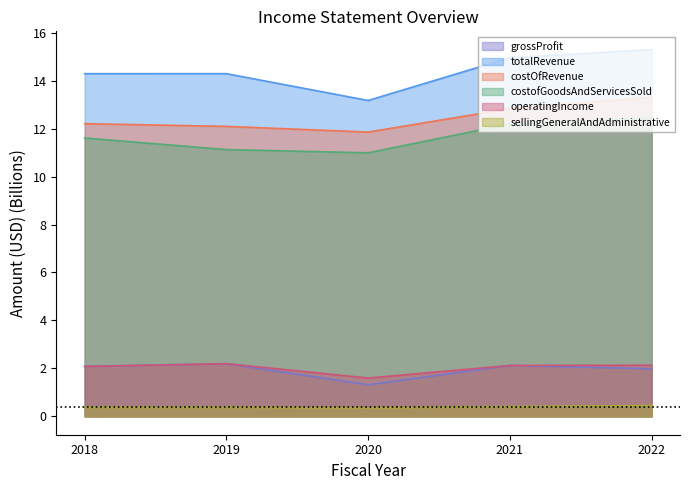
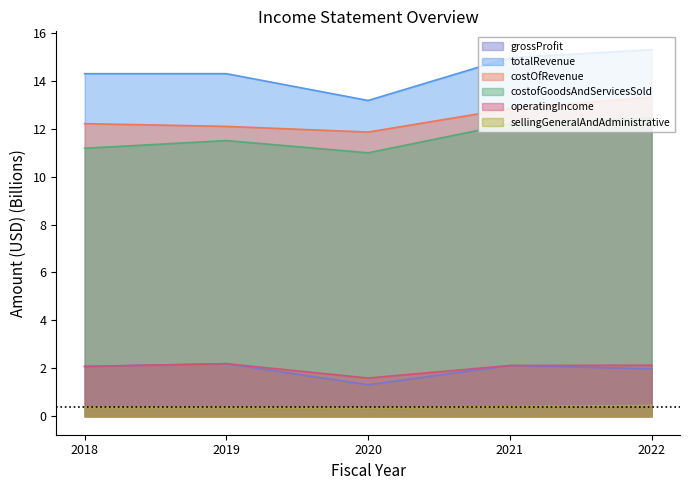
costofGoodsAndServicesSold, 2018: 11.6 -> 11.2
costofGoodsAndServicesSold, 2019: 11.1 -> 11.5
